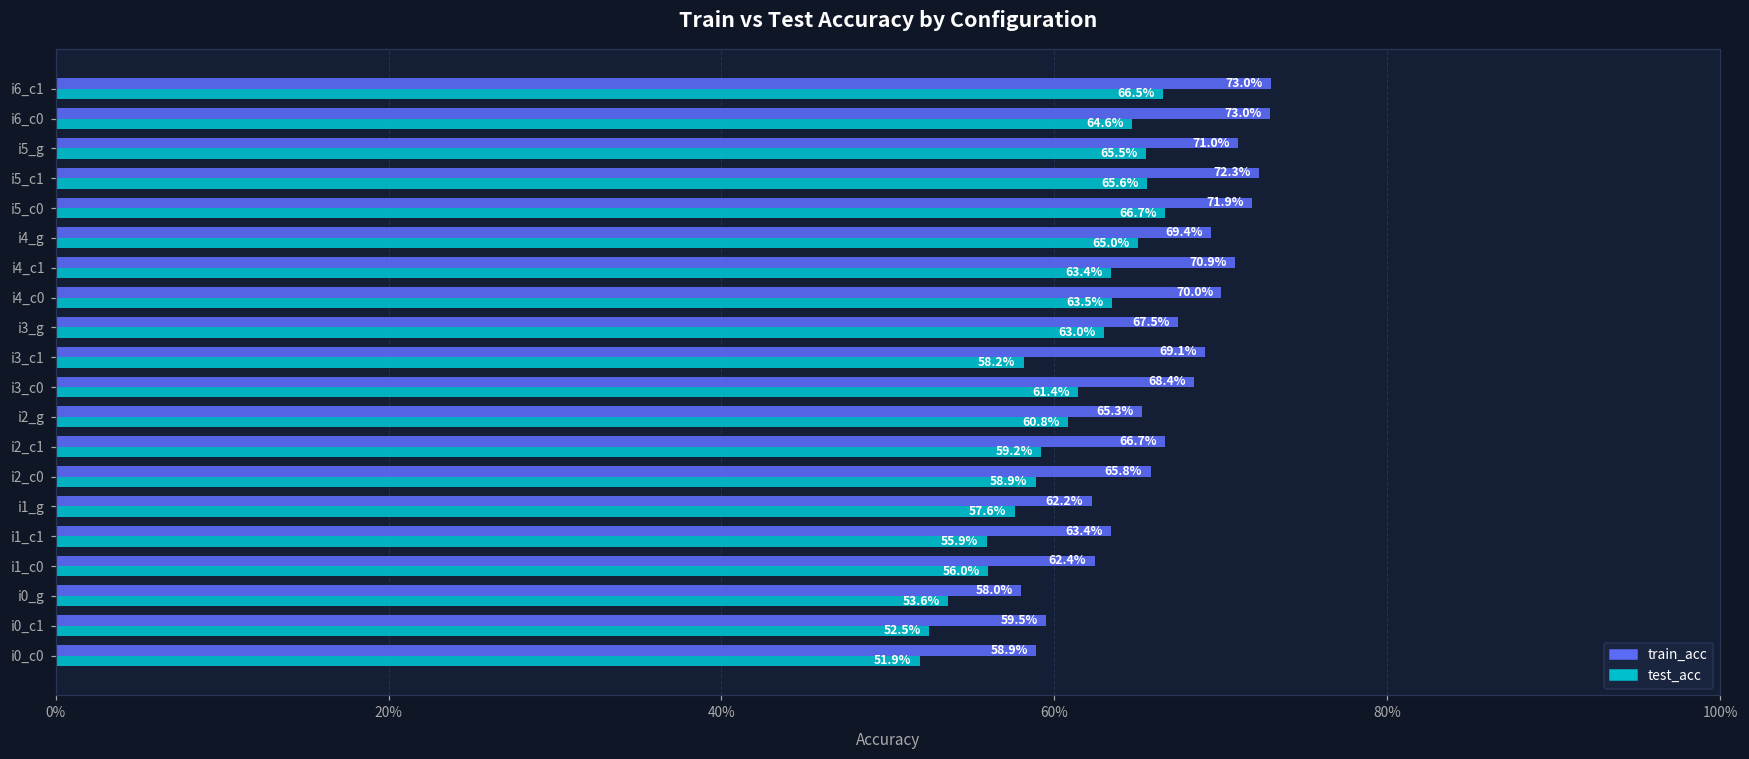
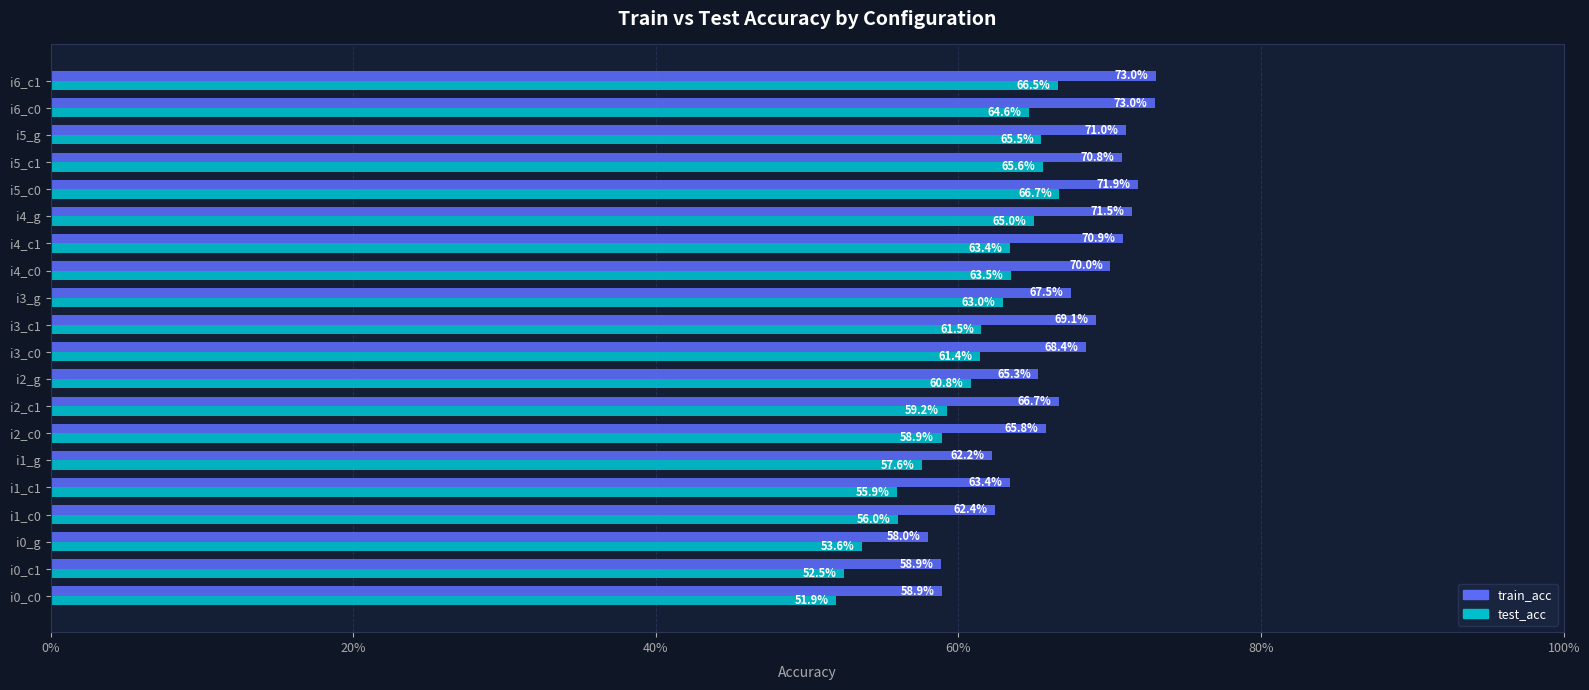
train_acc, i5_c1: 72.3% -> 70.8%
train_acc, i4_g: 69.4% -> 71.5%
test_acc, i3_c1: 58.2% -> 61.5%
train_acc, i0_c1: 59.5% -> 58.9%
